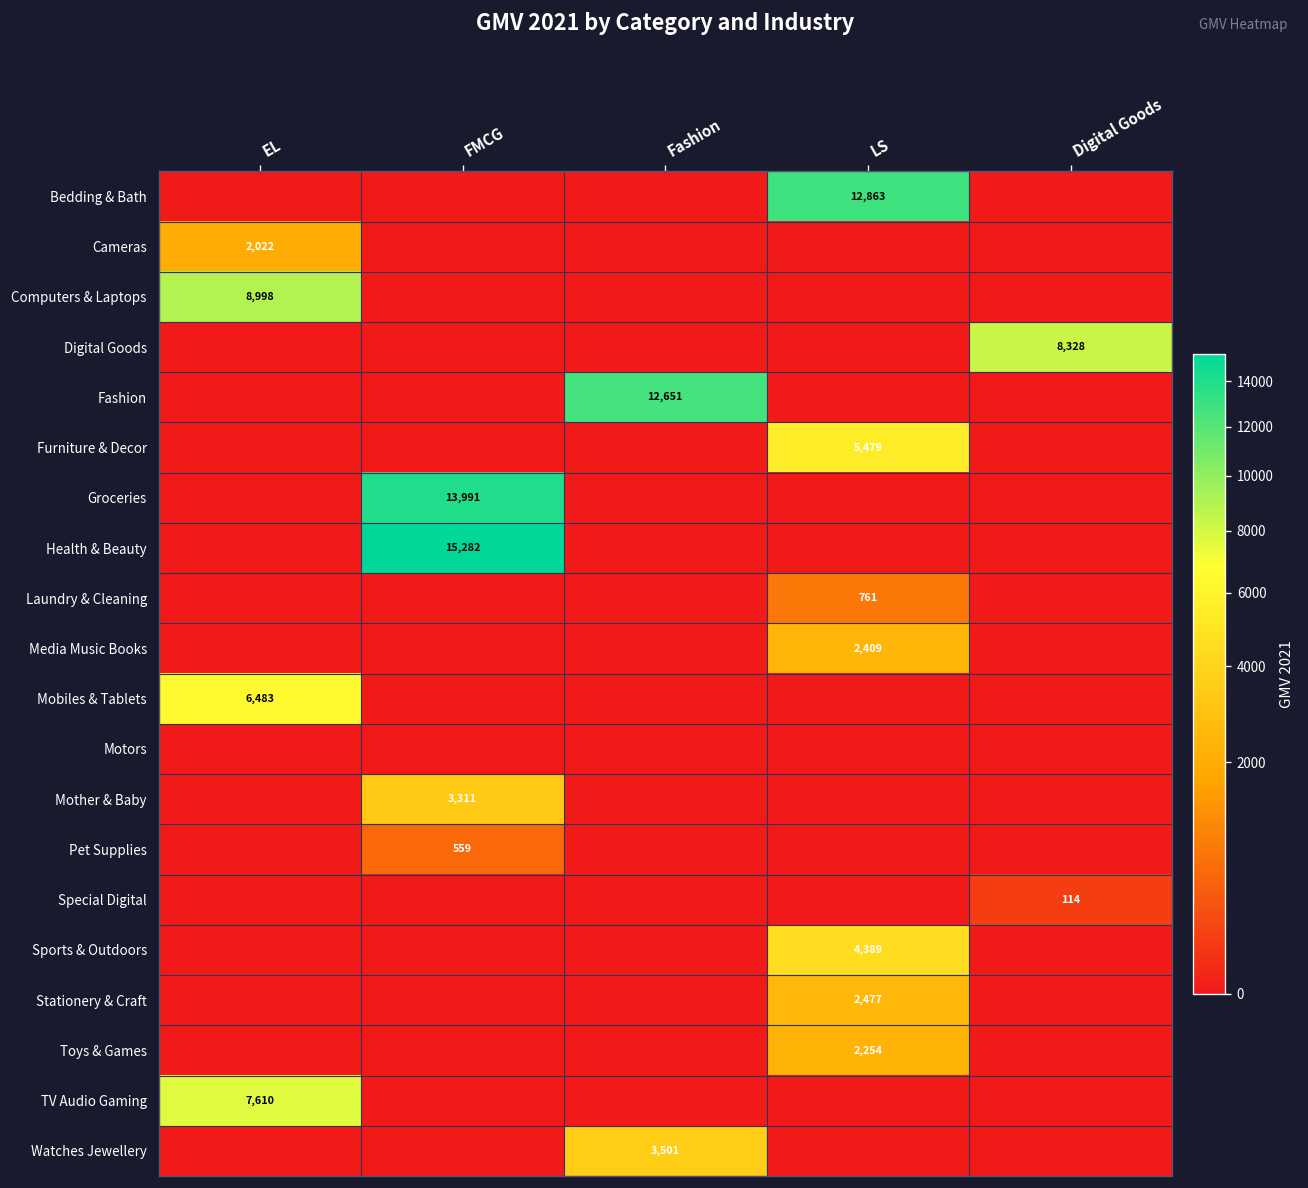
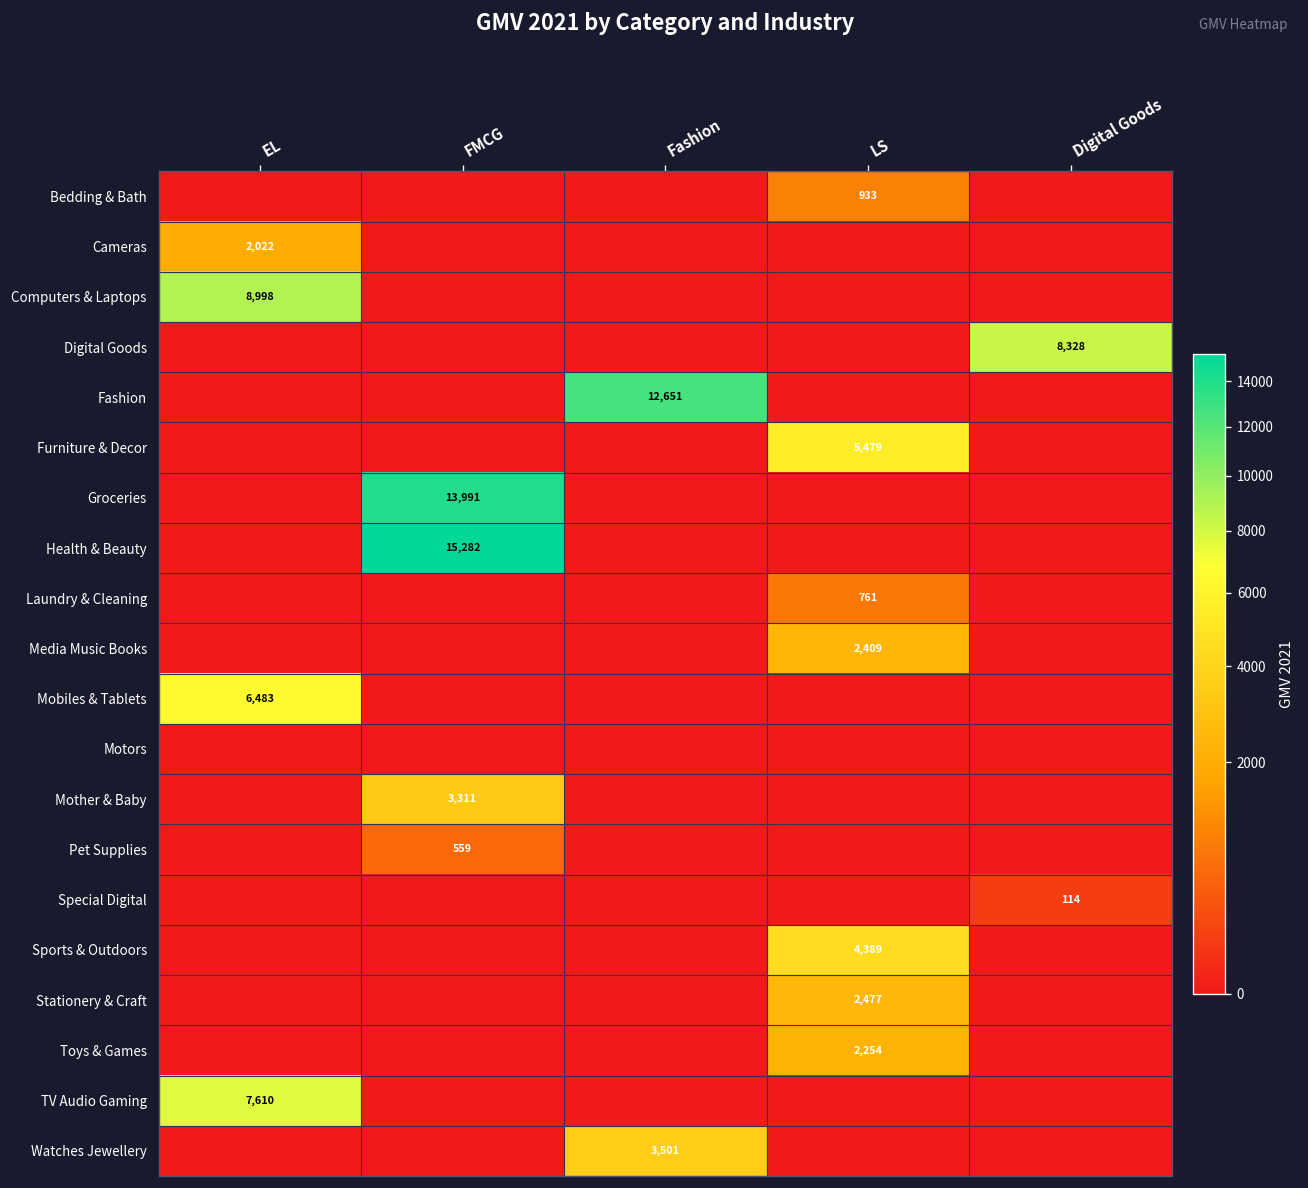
Bedding & Bath, LS: 12,863 -> 933
